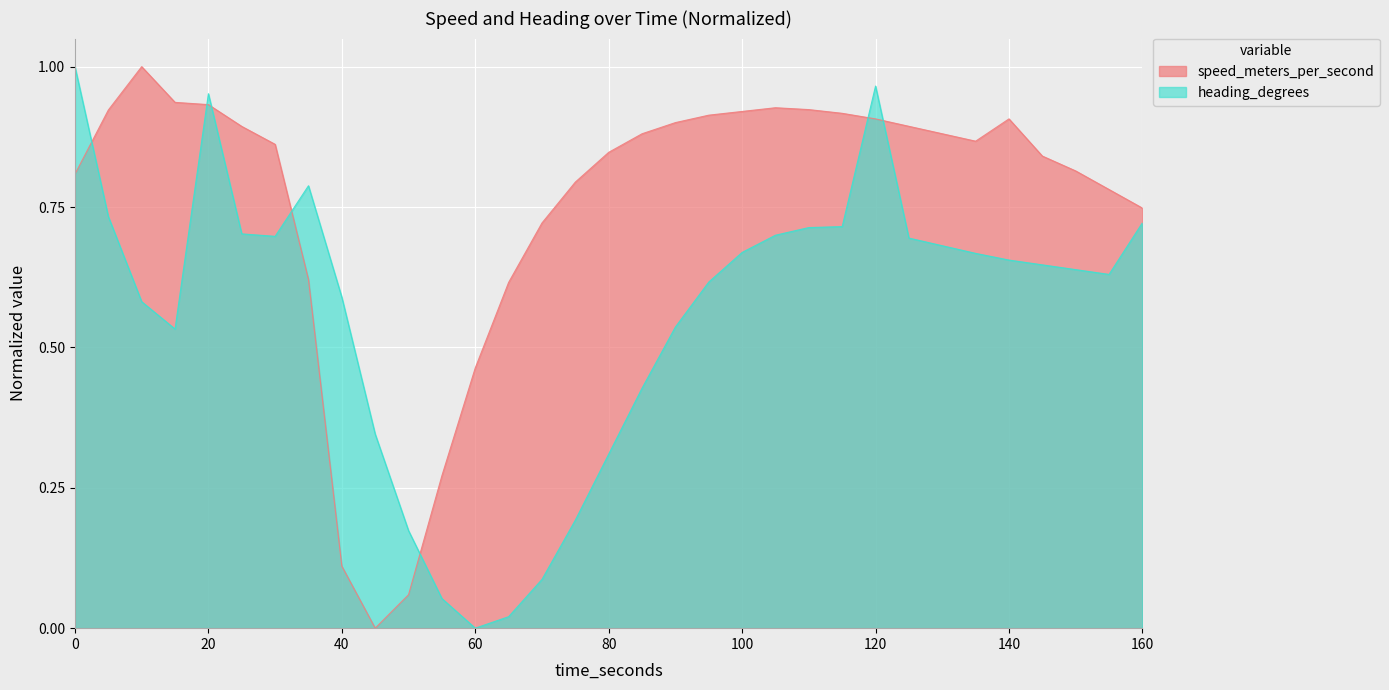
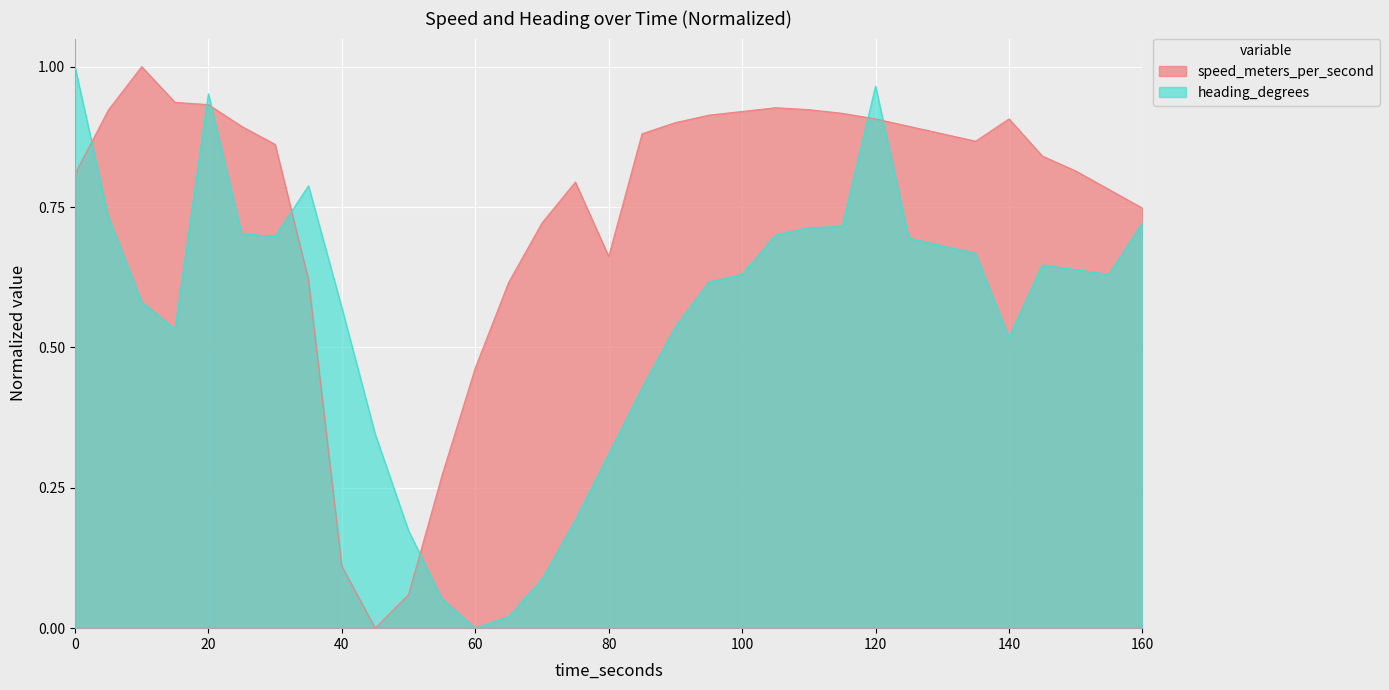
heading_degrees, 40: 0.59 -> 0.57
speed_meters_per_second, 80: 0.85 -> 0.66
heading_degrees, 100: 0.67 -> 0.63
heading_degrees, 140: 0.66 -> 0.52
